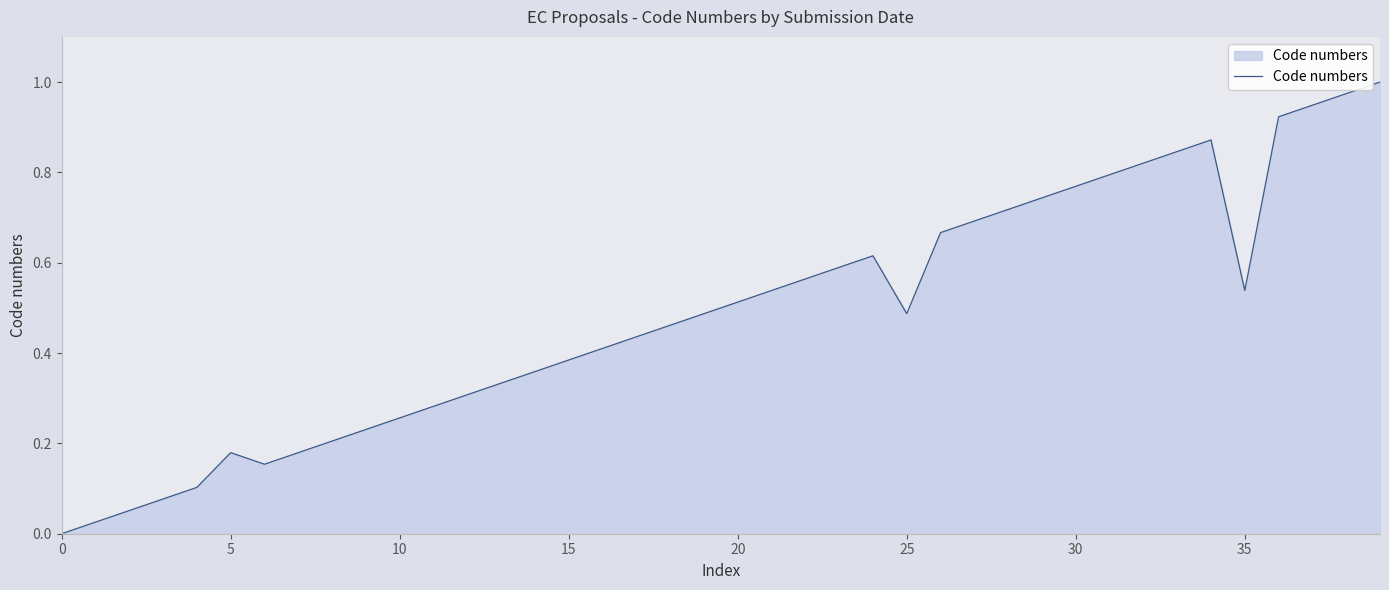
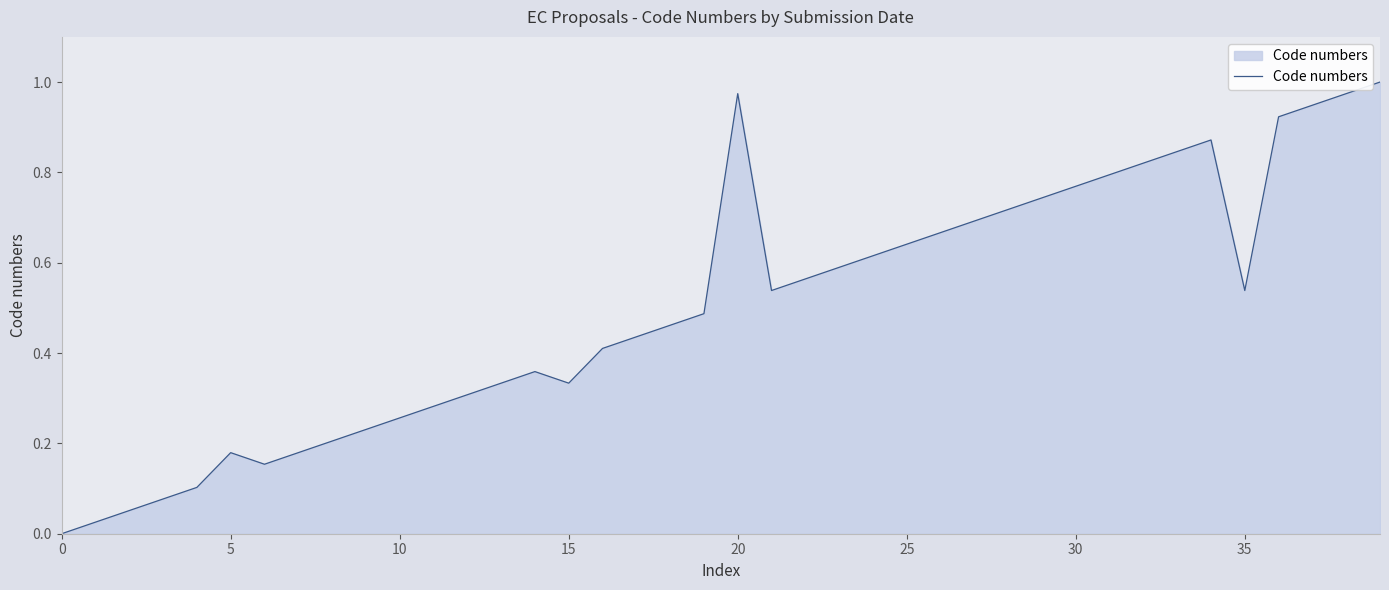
15: 0.38 -> 0.33
20: 0.51 -> 0.97
25: 0.49 -> 0.64
